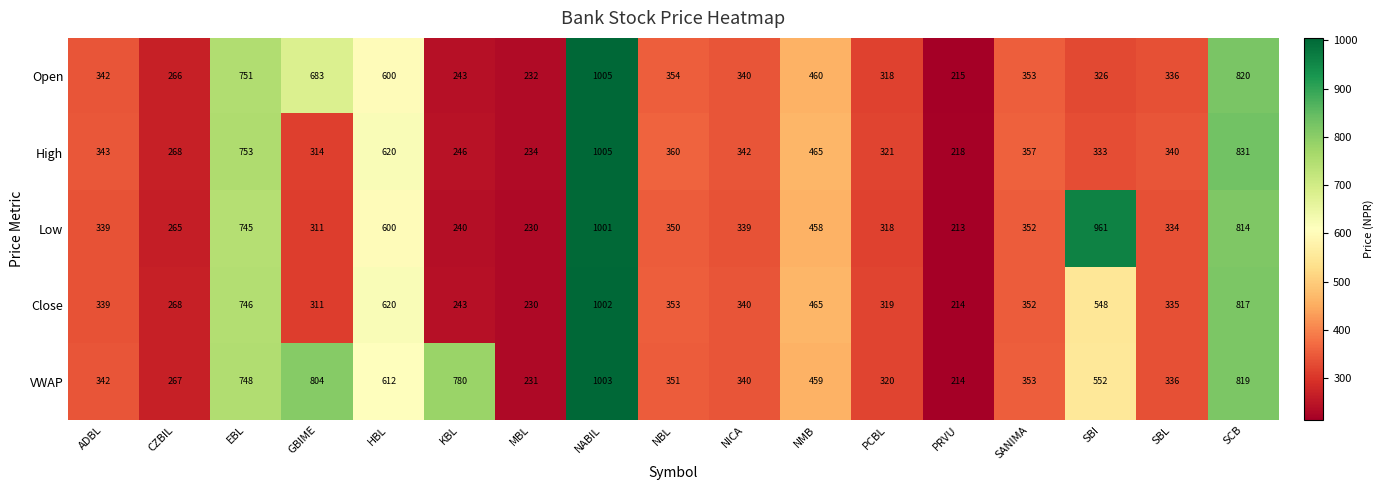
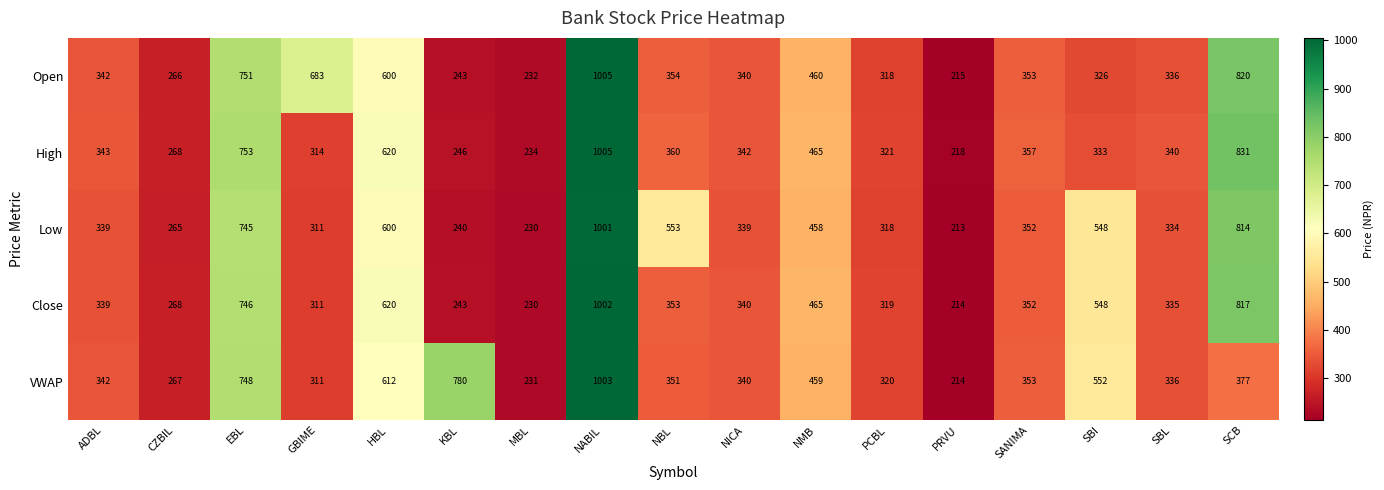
Low, NBL: 350 -> 553
Low, SBI: 961 -> 548
VWAP, GBIME: 804 -> 311
VWAP, SCB: 819 -> 377
